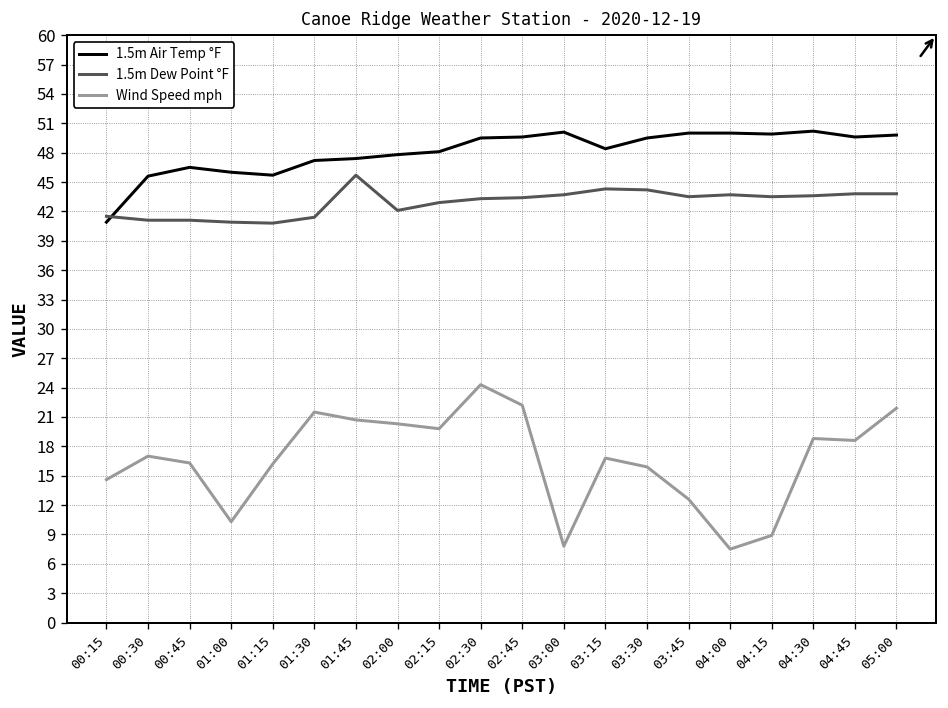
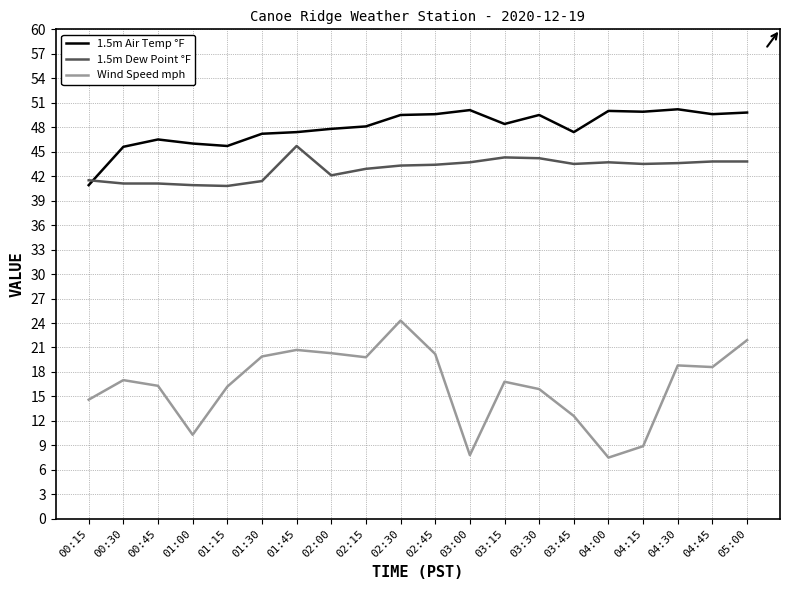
Wind Speed mph, 01:30: 22 -> 20
Wind Speed mph, 02:45: 22 -> 20
1.5m Air Temp °F, 03:45: 50 -> 47
